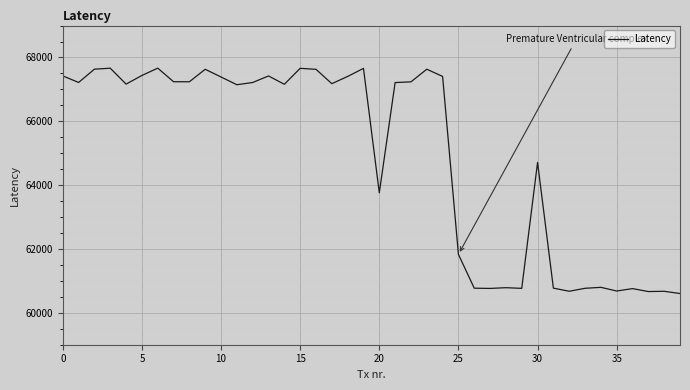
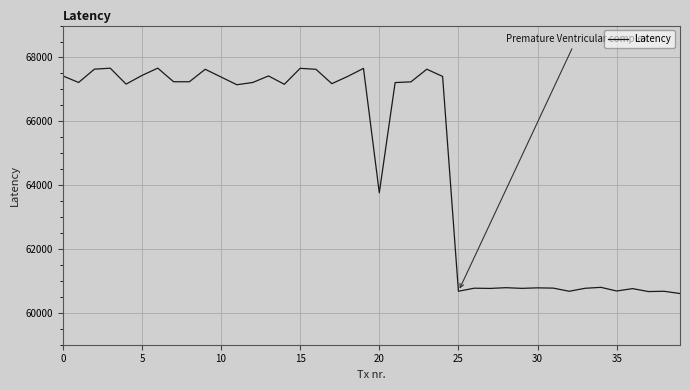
25: 61800 -> 60700
30: 64700 -> 60800
